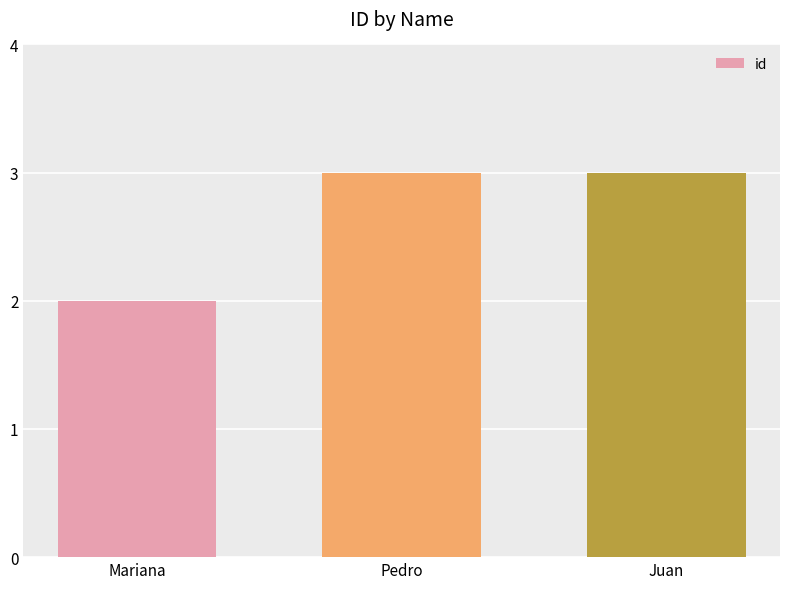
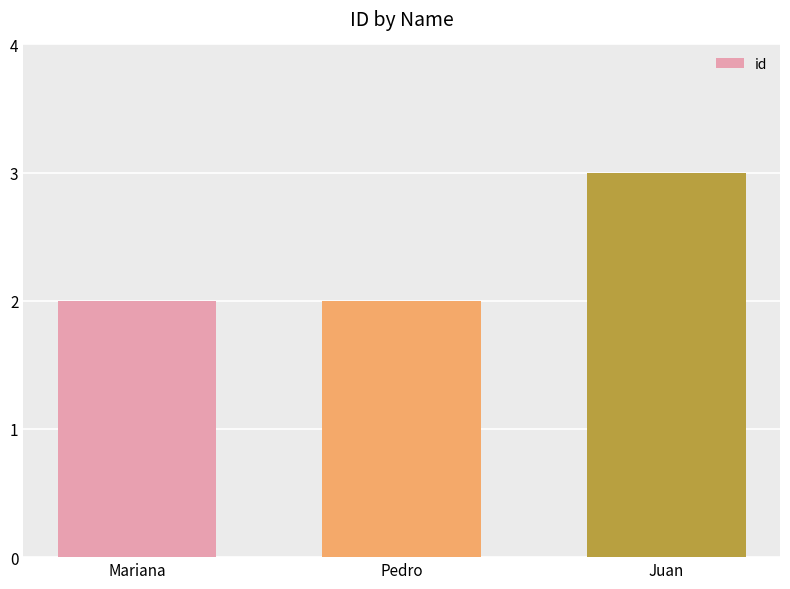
Pedro: 3 -> 2
